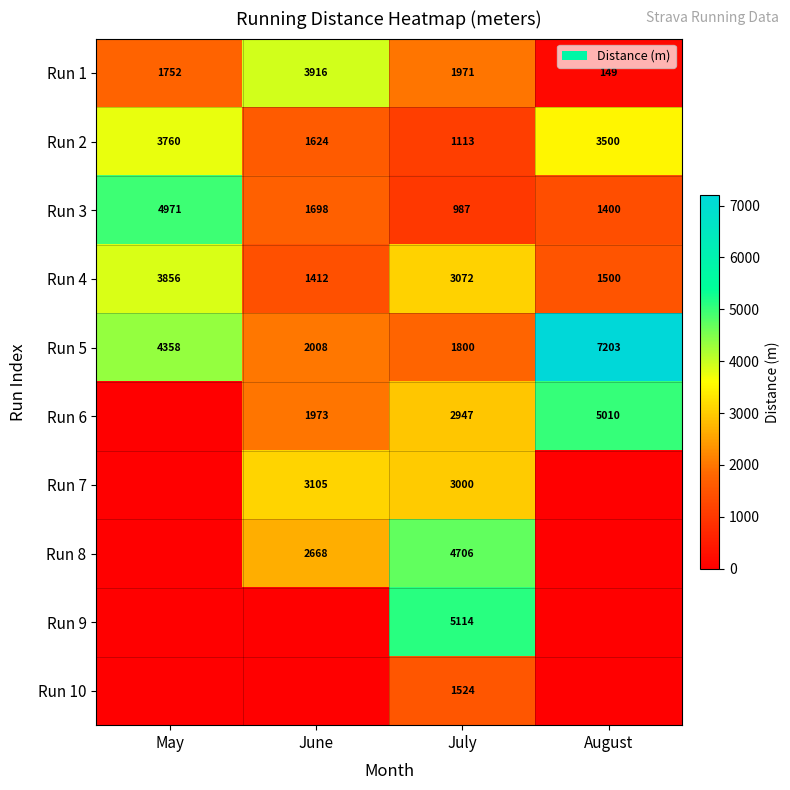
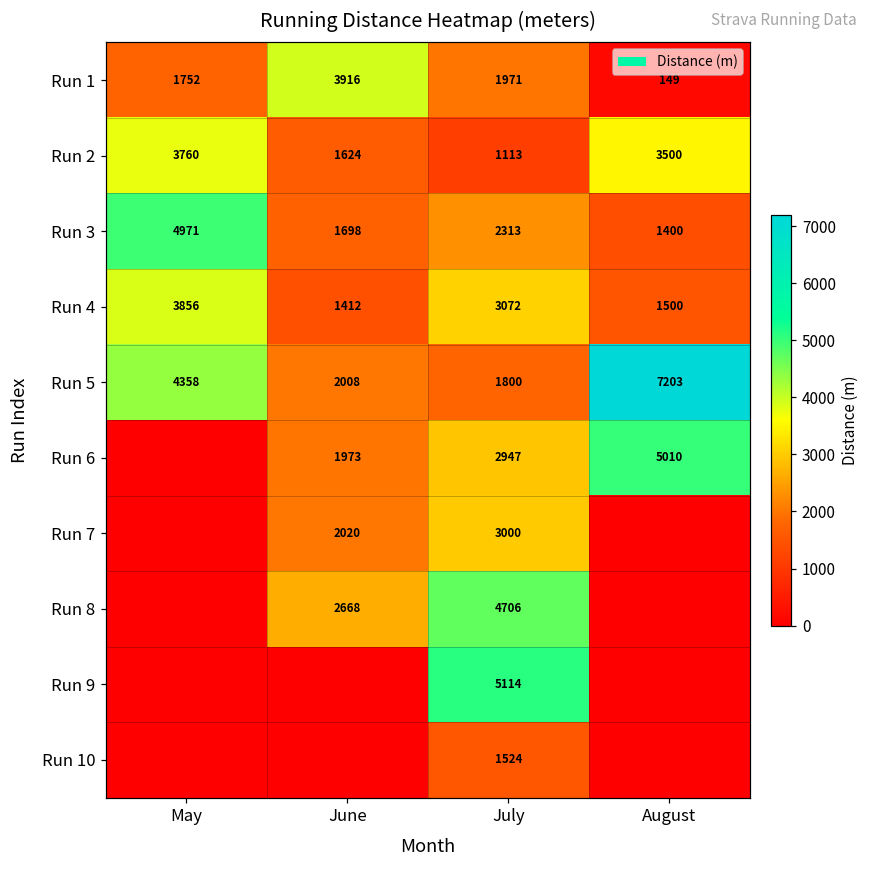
Run 3, July: 987 -> 2313
Run 7, June: 3105 -> 2020
